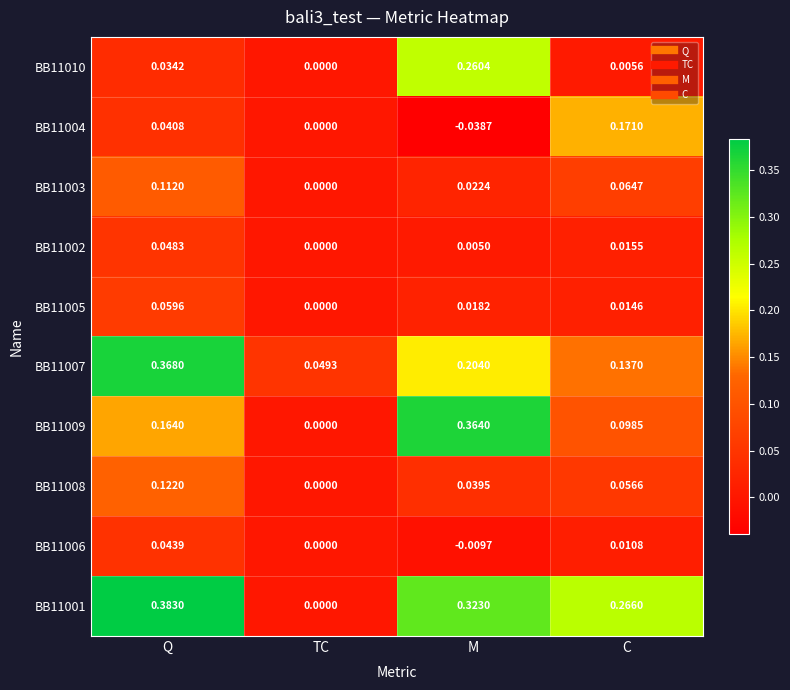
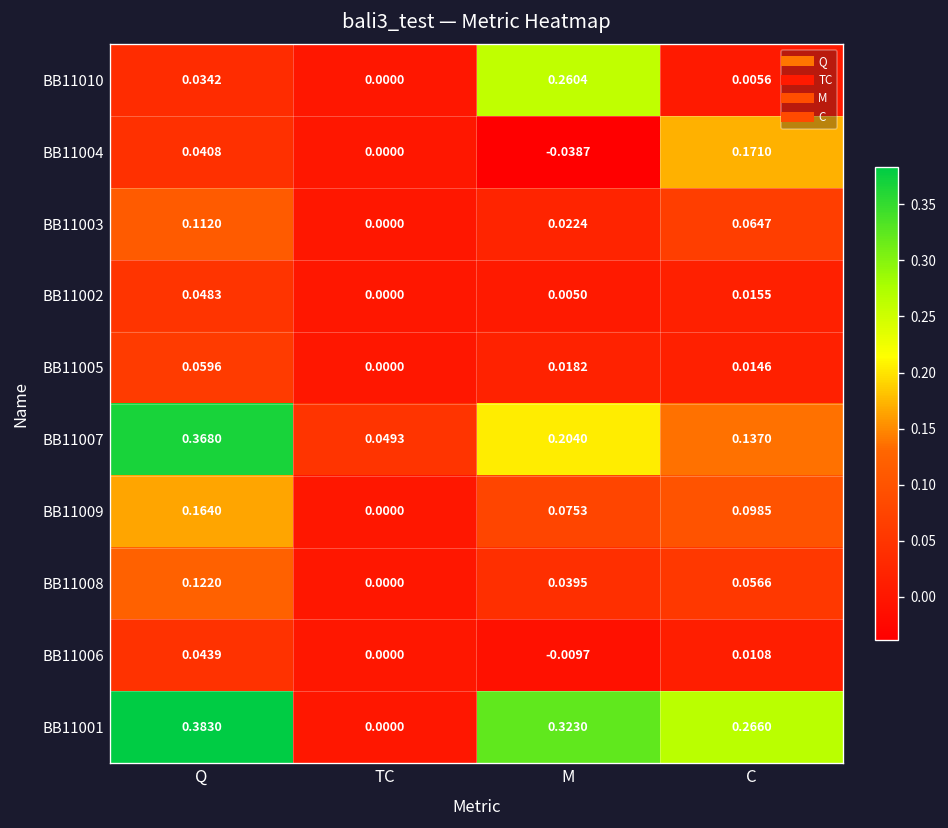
BB11009, M: 0.3640 -> 0.0753
